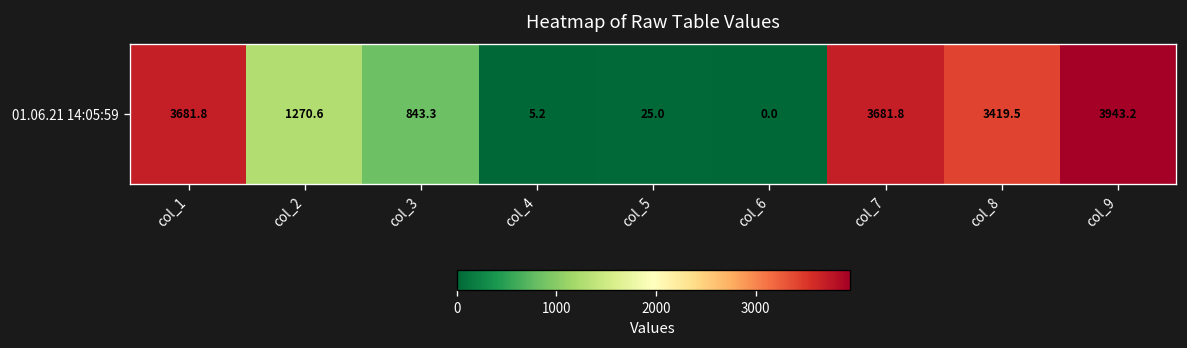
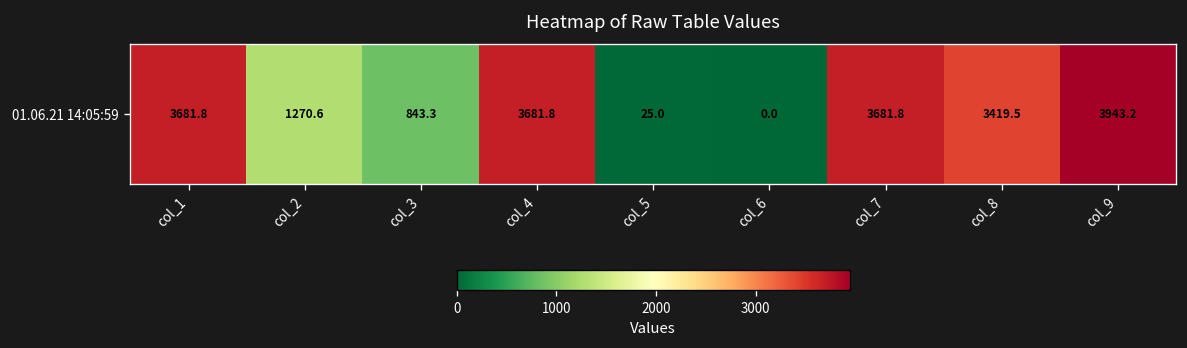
01.06.21 14:05:59, col_4: 5.2 -> 3681.8
